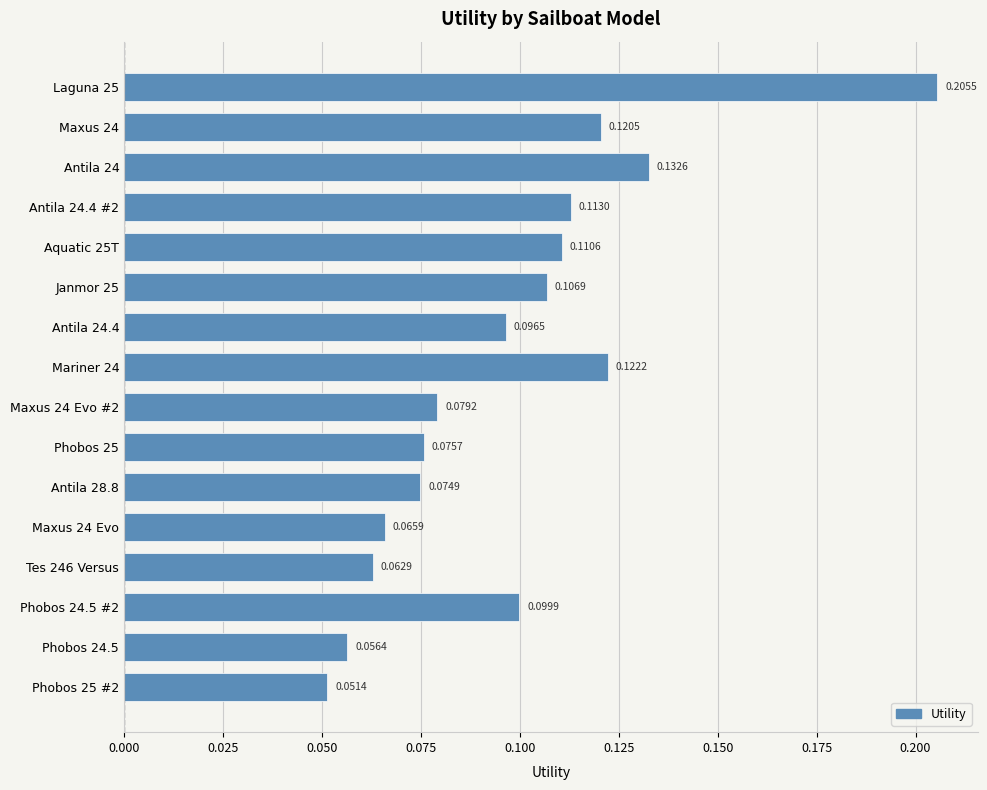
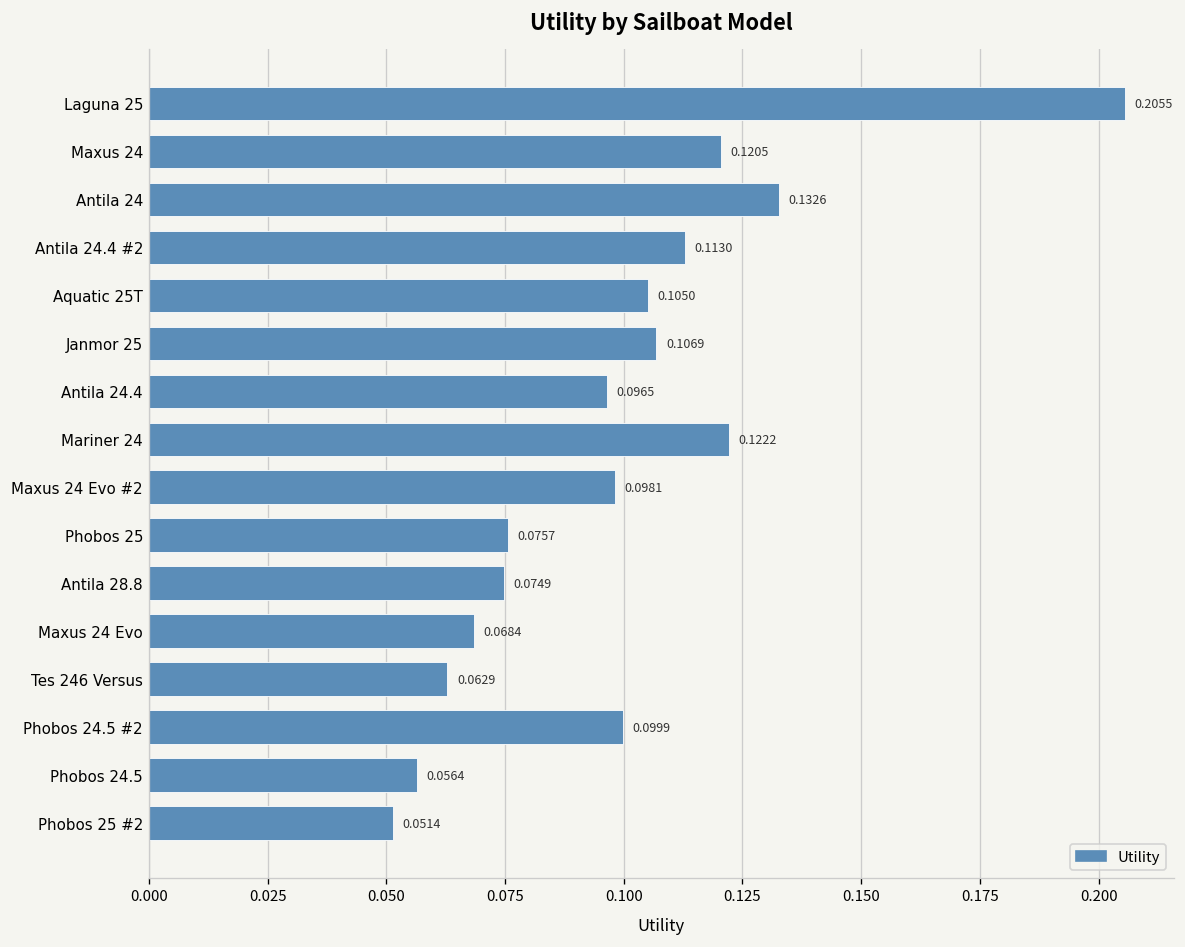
Aquatic 25T: 0.1106 -> 0.1050
Maxus 24 Evo #2: 0.0792 -> 0.0981
Maxus 24 Evo: 0.0659 -> 0.0684
